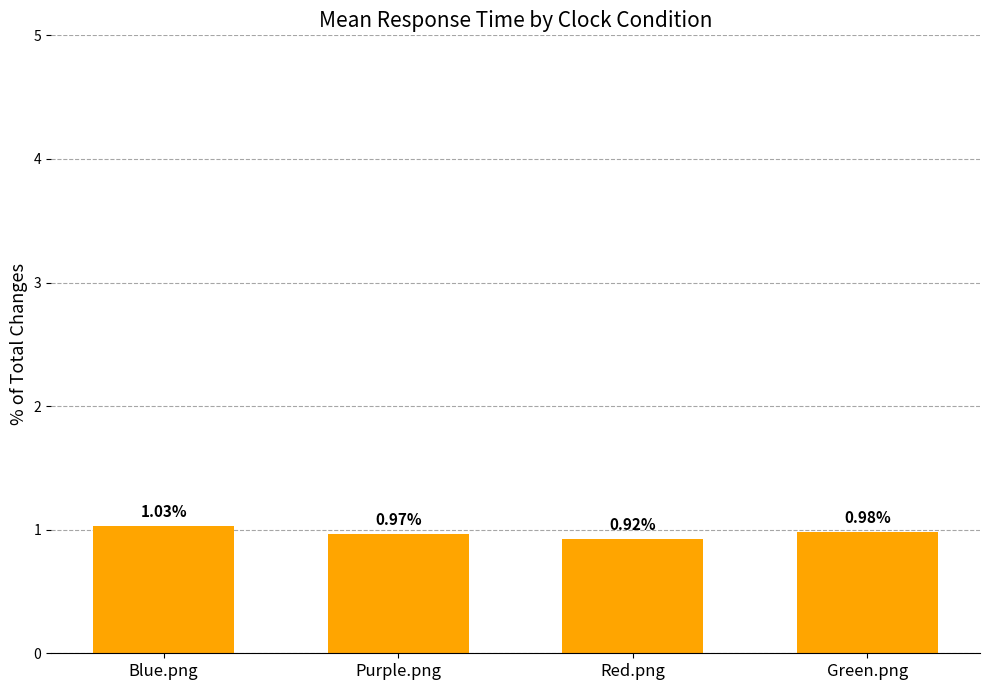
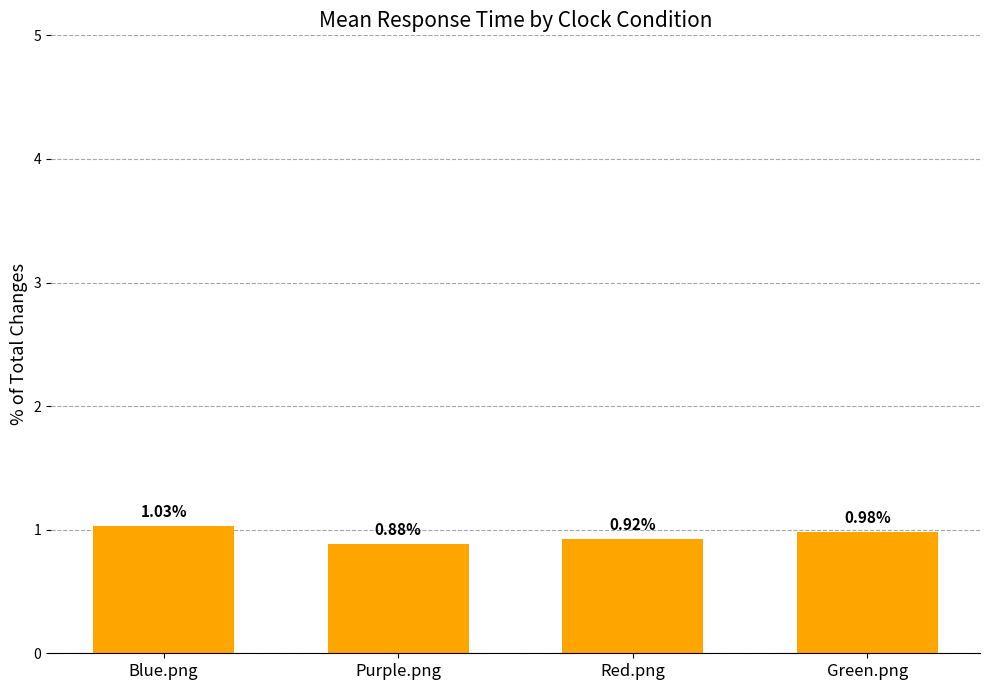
Purple.png: 0.97% -> 0.88%
